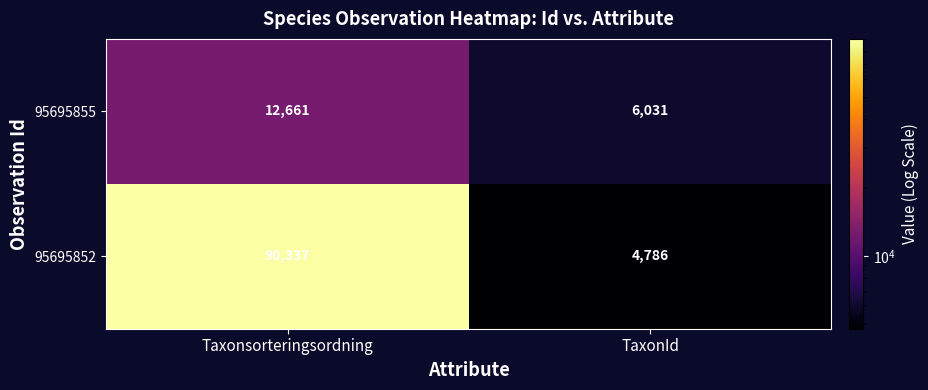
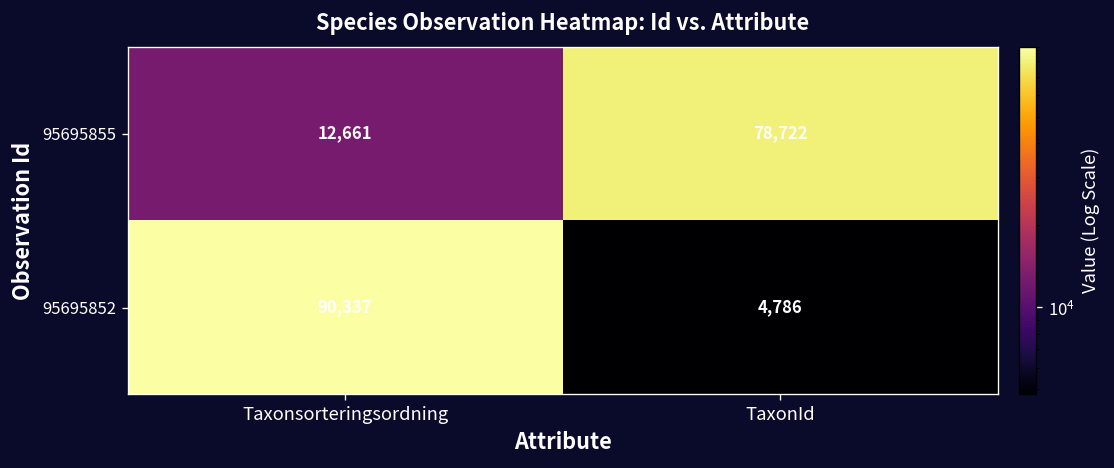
95695855, TaxonId: 6,031 -> 78,722
